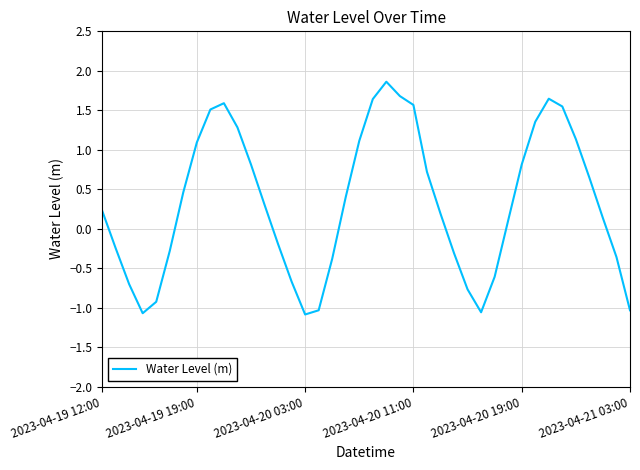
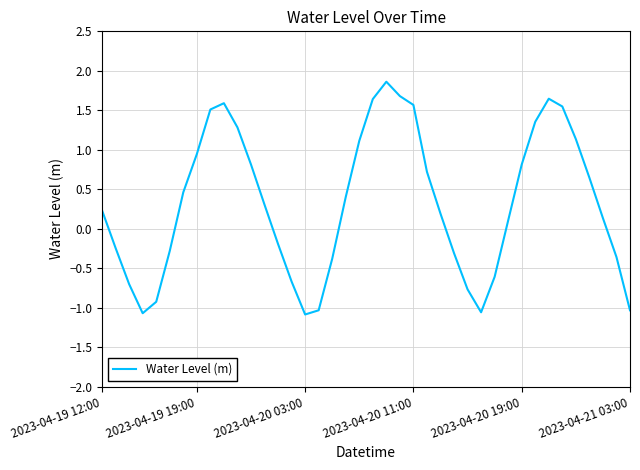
2023-04-19 19:00: 1.1 -> 0.9
